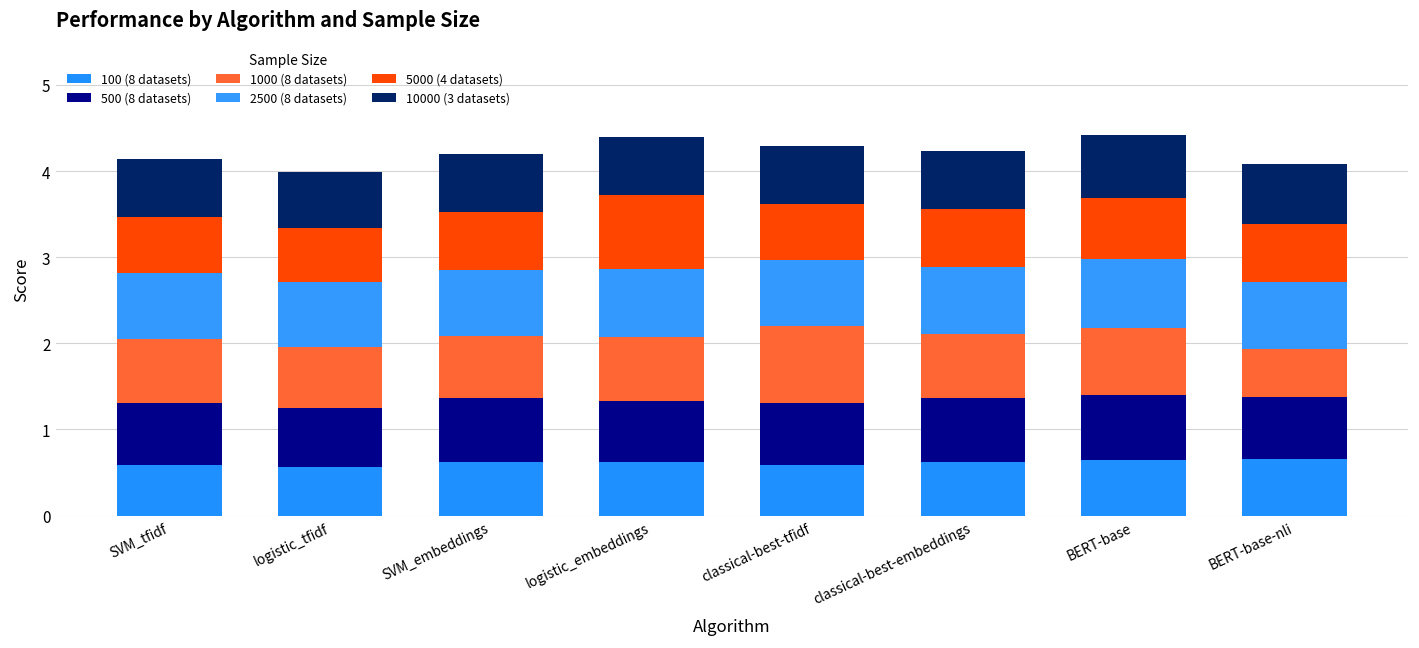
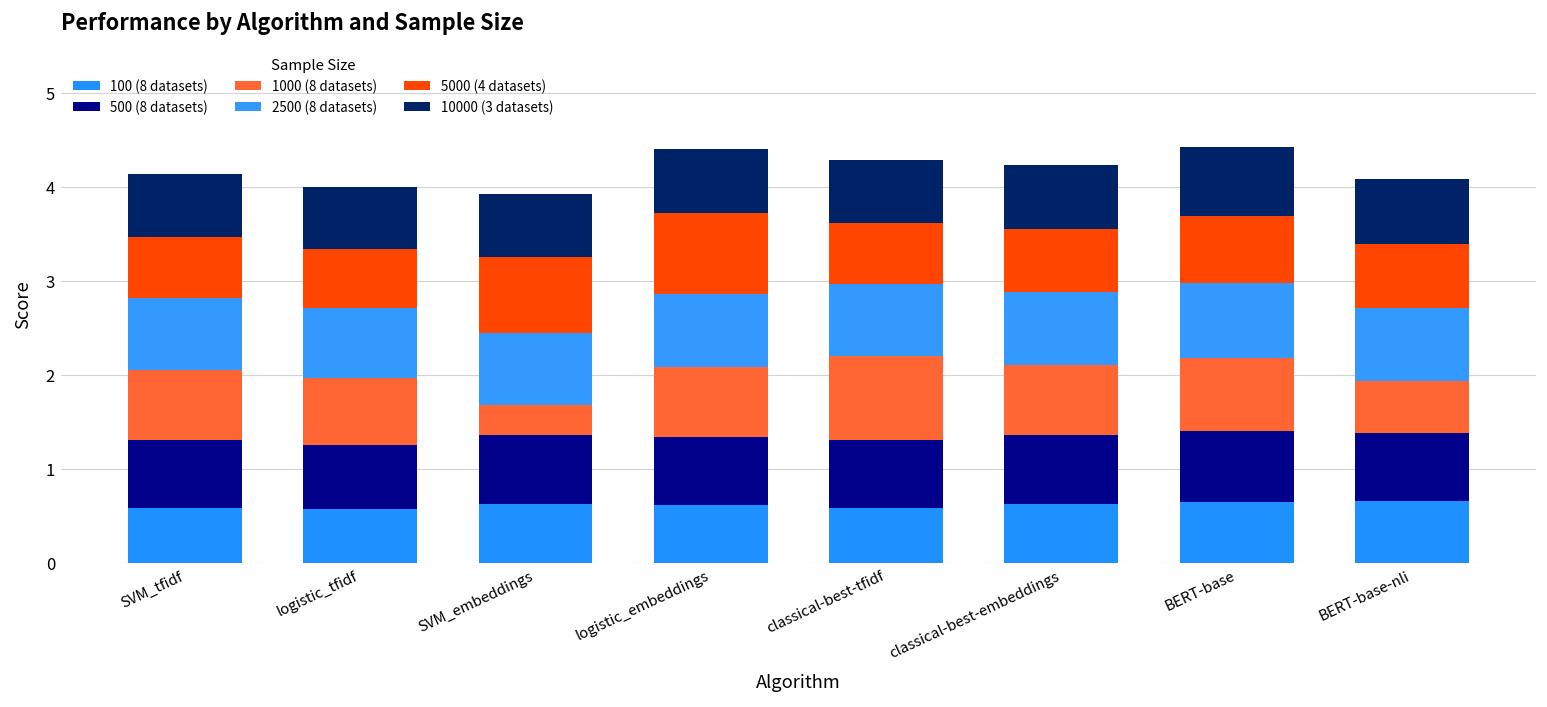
1000 (8 datasets), SVM_embeddings: 0.7 -> 0.3
5000 (4 datasets), SVM_embeddings: 0.7 -> 0.8
